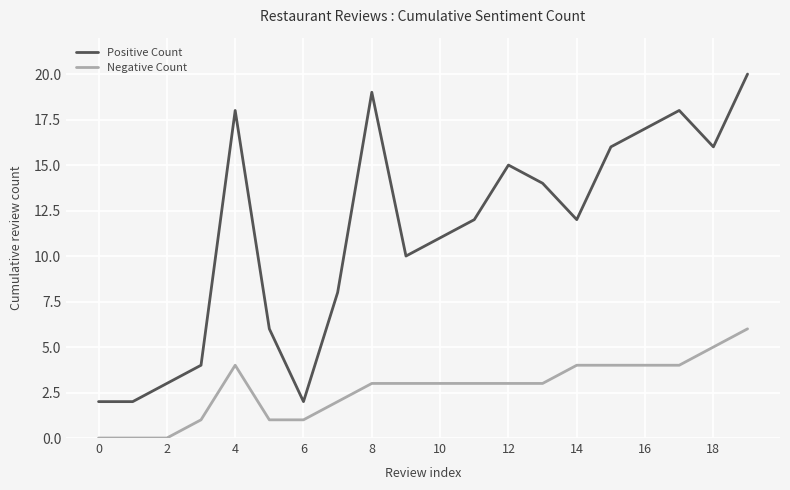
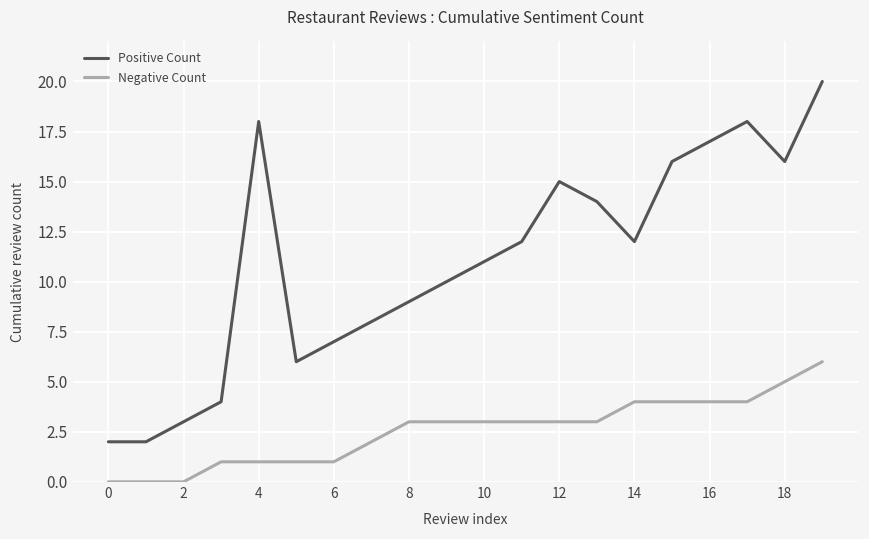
Negative Count, 4: 4 -> 1
Positive Count, 6: 2 -> 7
Positive Count, 8: 19 -> 9
